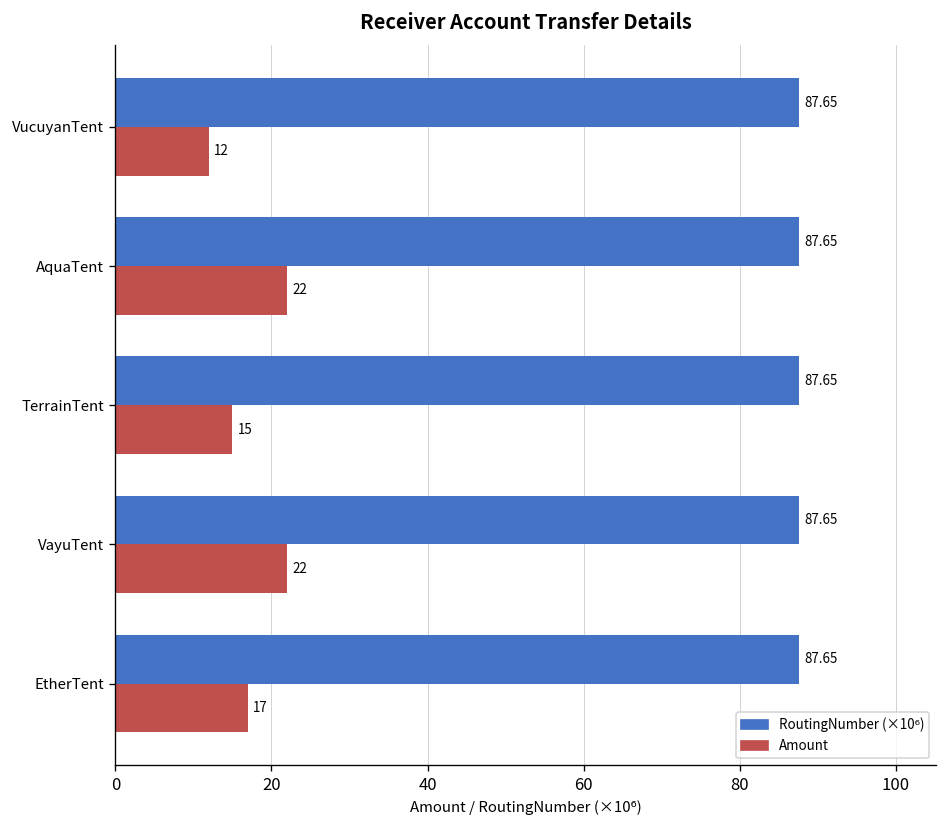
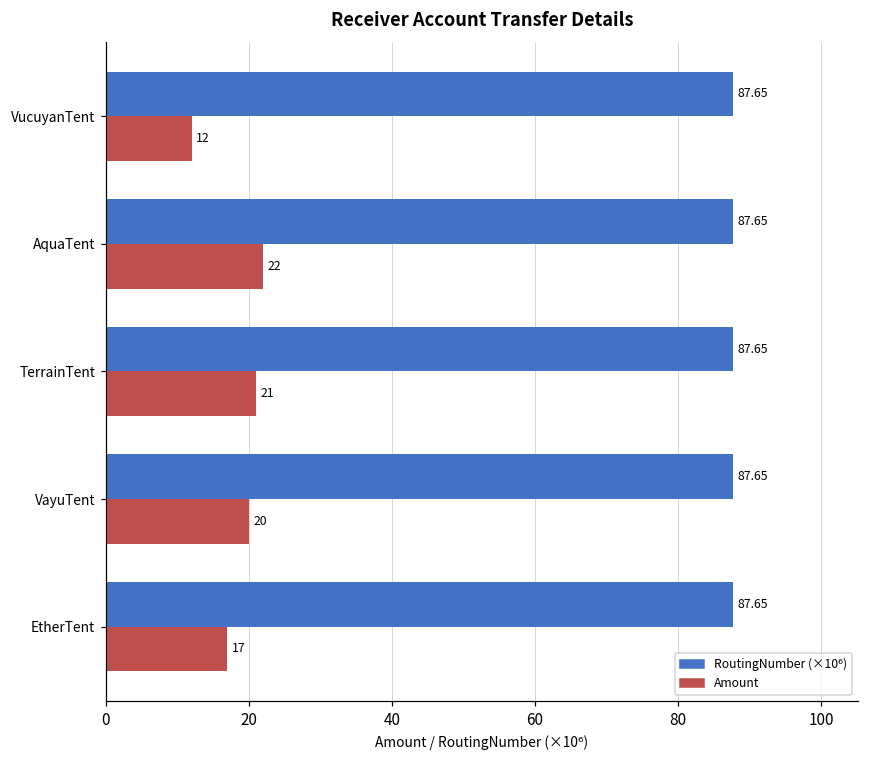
Amount, TerrainTent: 15 -> 21
Amount, VayuTent: 22 -> 20
